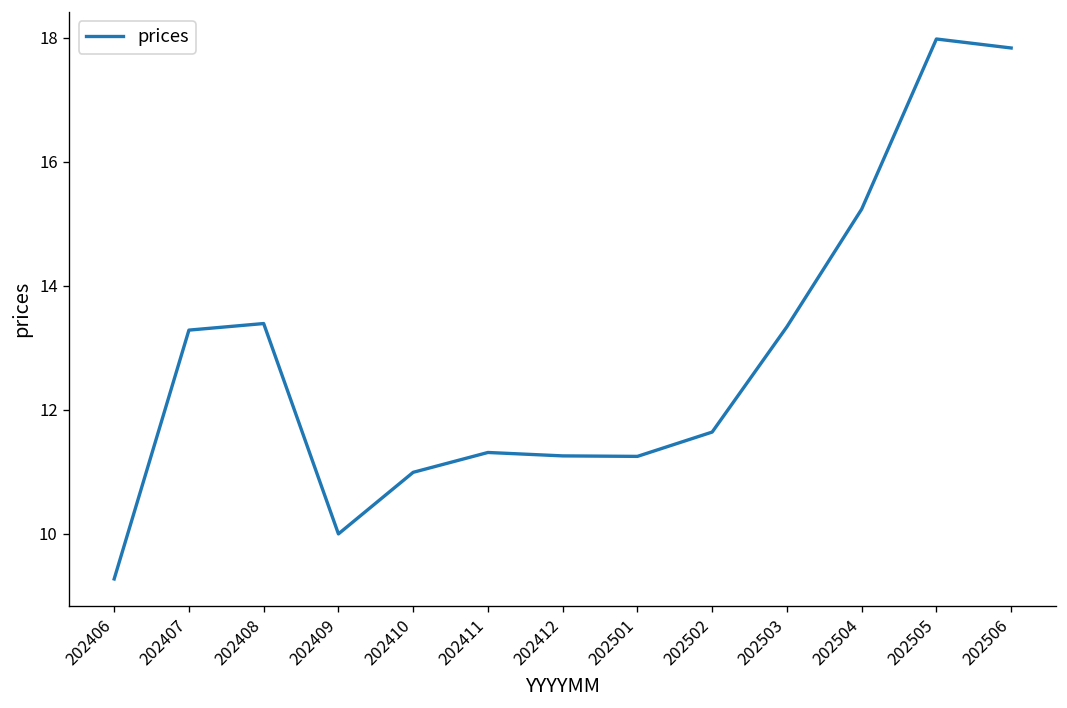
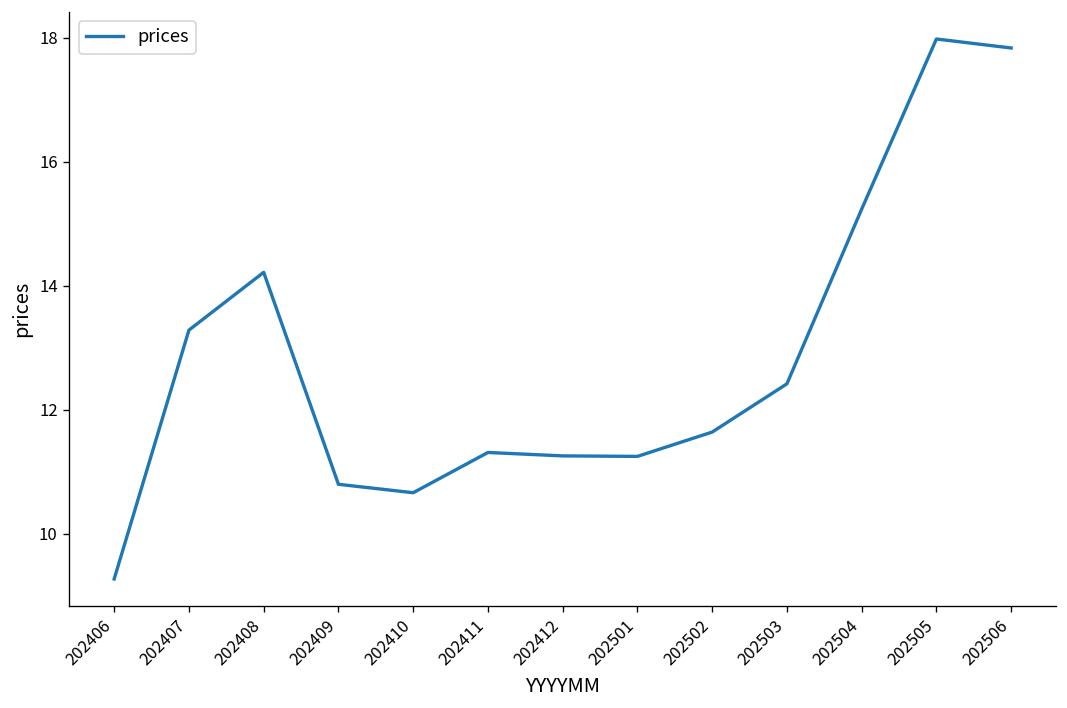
202408: 13.4 -> 14.2
202409: 10.0 -> 10.8
202410: 11.0 -> 10.7
202503: 13.3 -> 12.4
